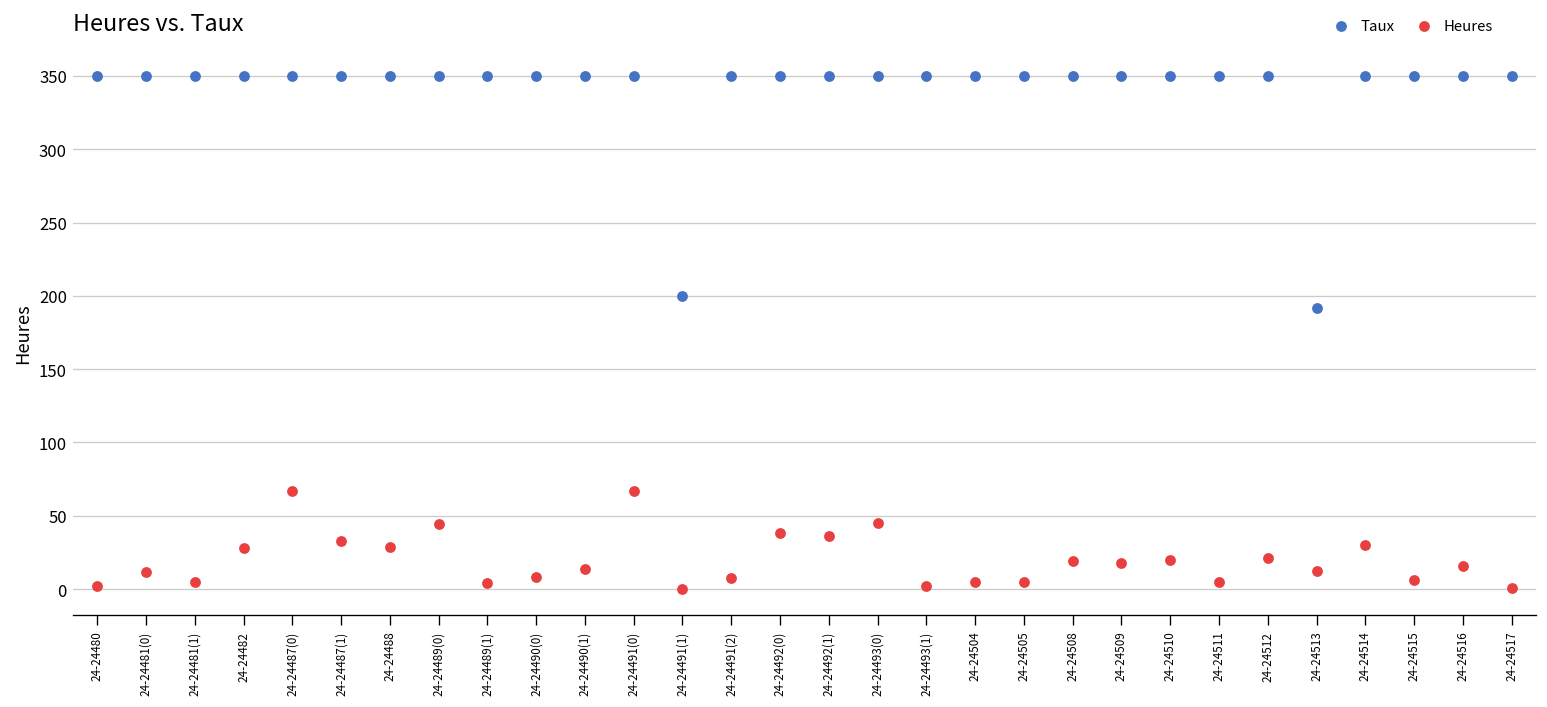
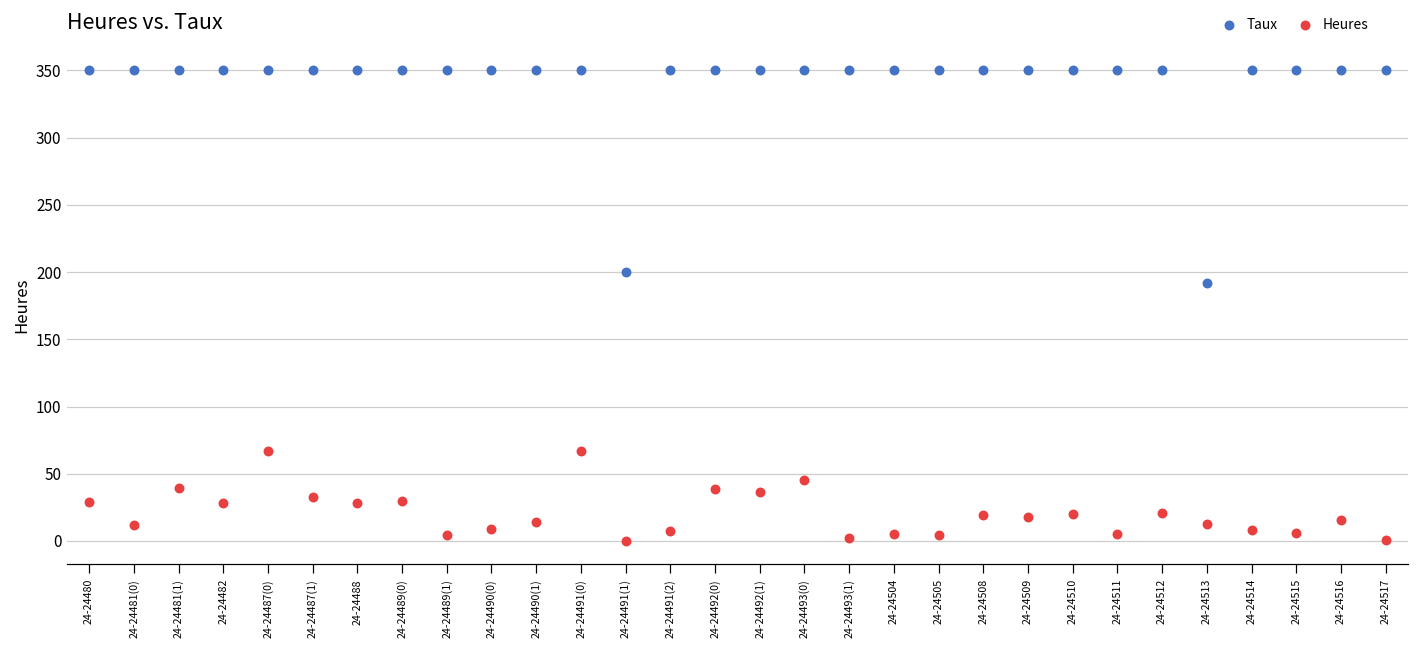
Heures, 24-24480: 2 -> 29
Heures, 24-24481(1): 5 -> 39
Heures, 24-24489(0): 45 -> 30
Heures, 24-24514: 30 -> 9
